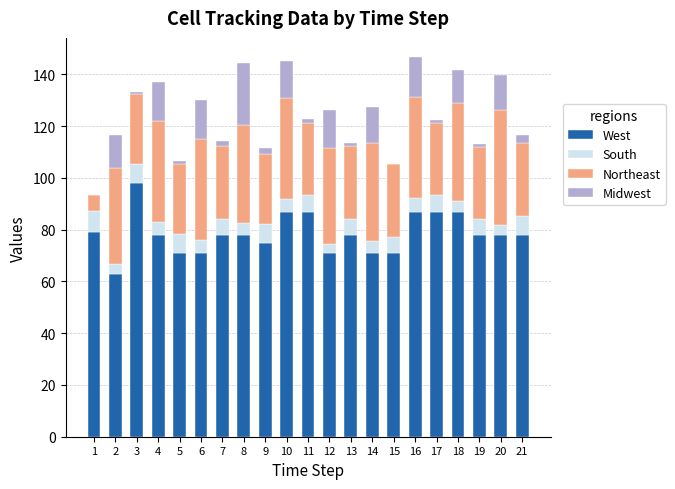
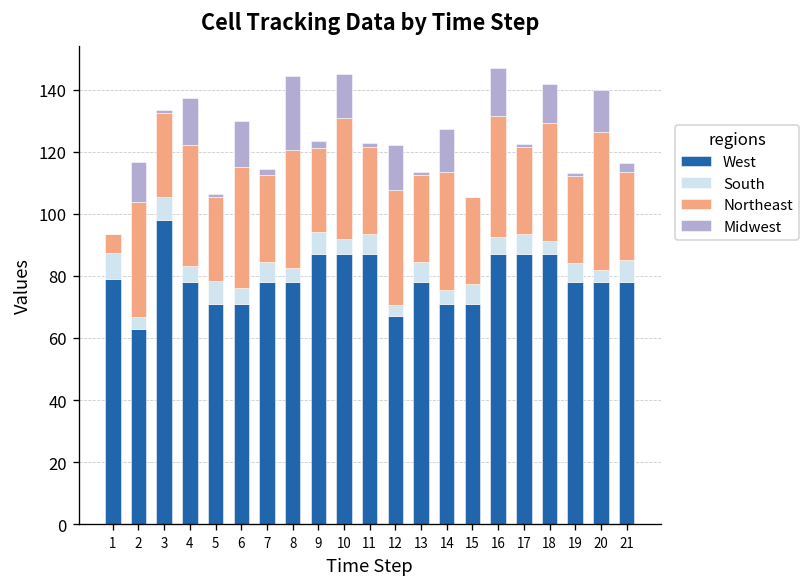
West, 9: 75 -> 87
West, 12: 71 -> 67
